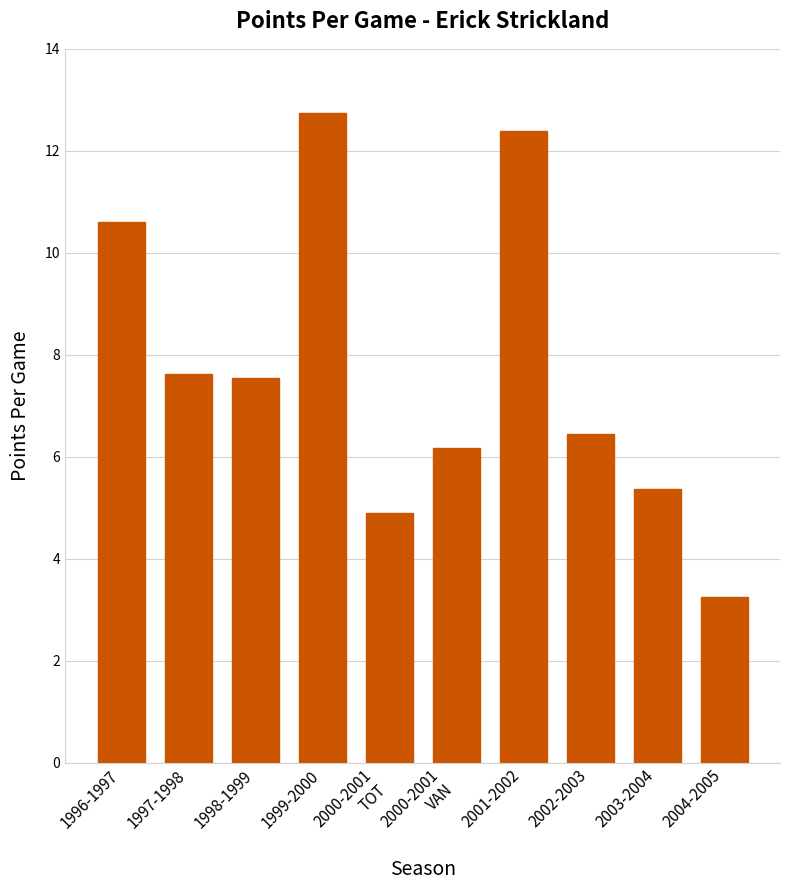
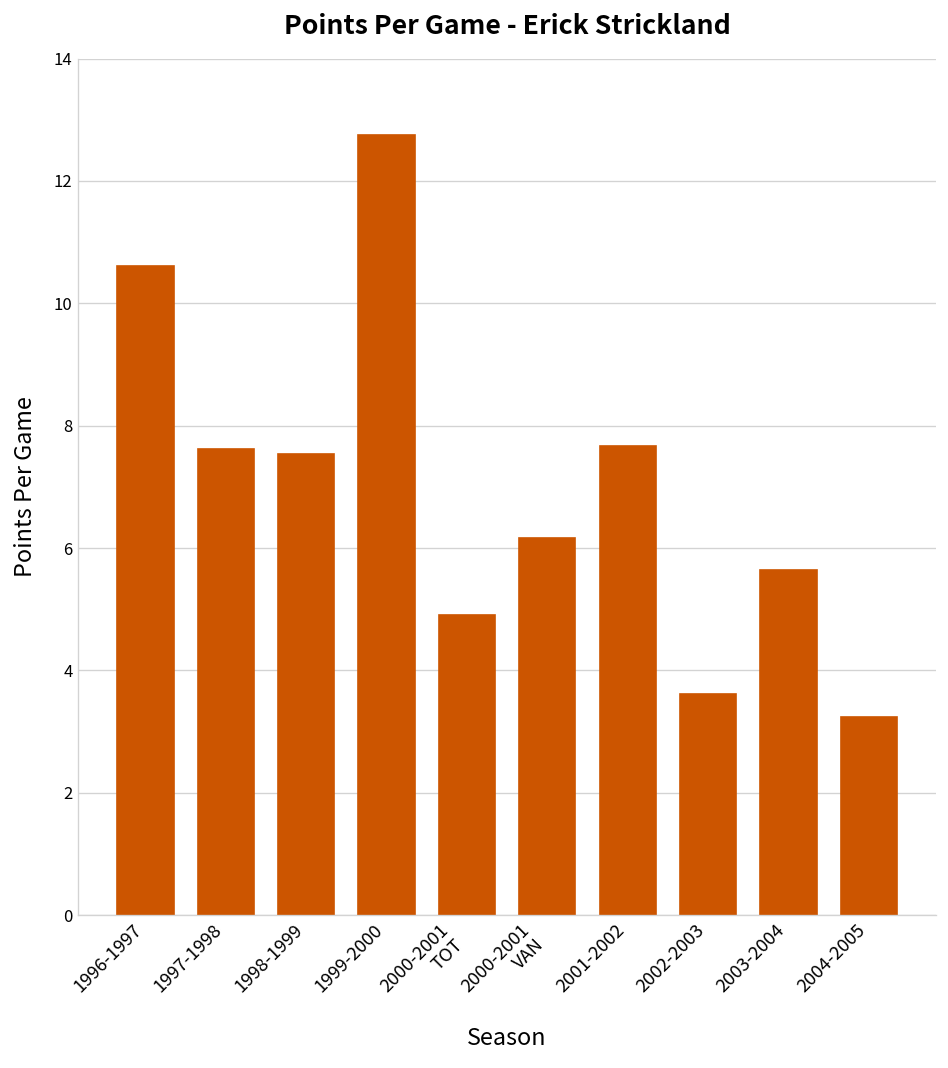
2001-2002: 12.4 -> 7.7
2002-2003: 6.5 -> 3.6
2003-2004: 5.4 -> 5.6
